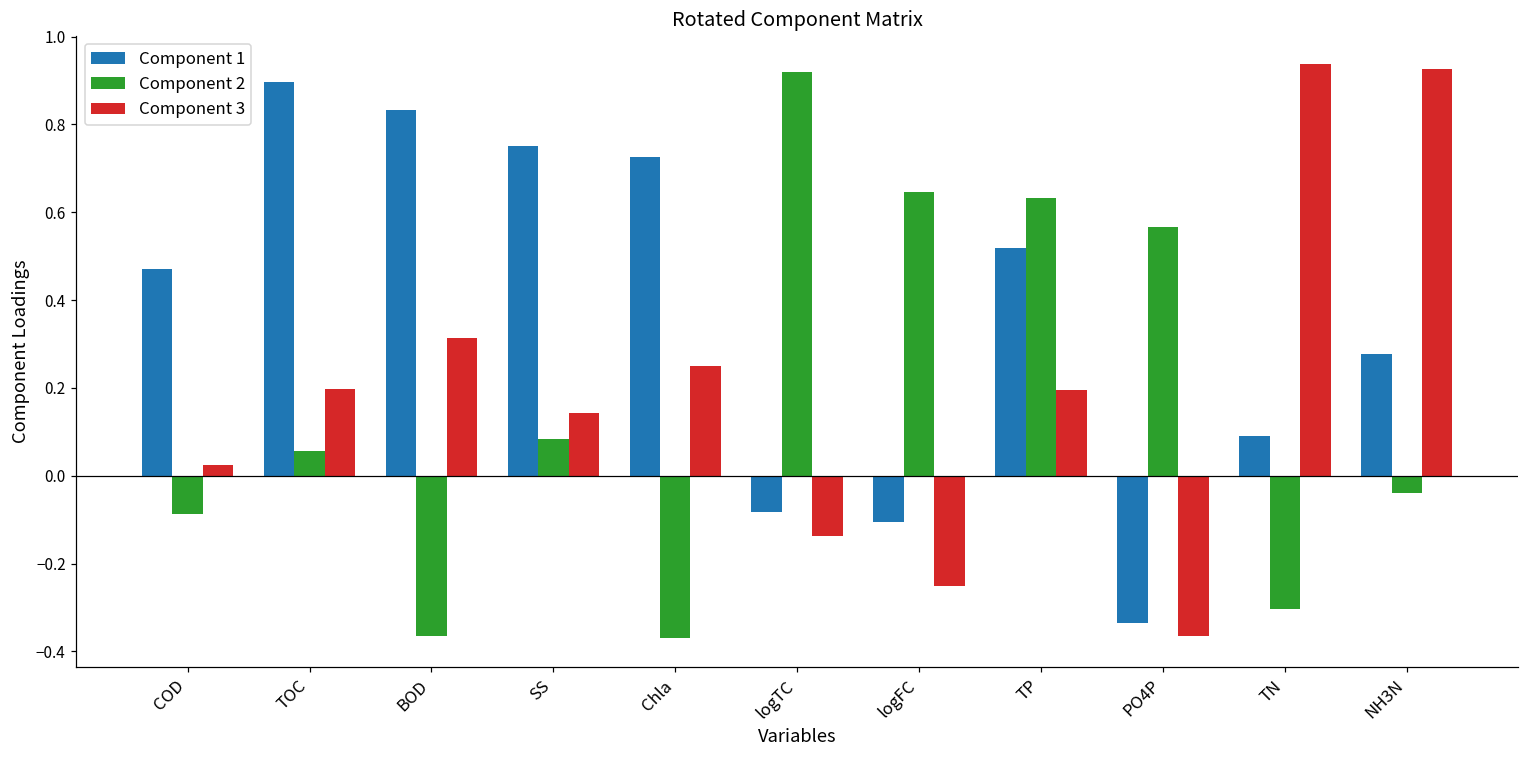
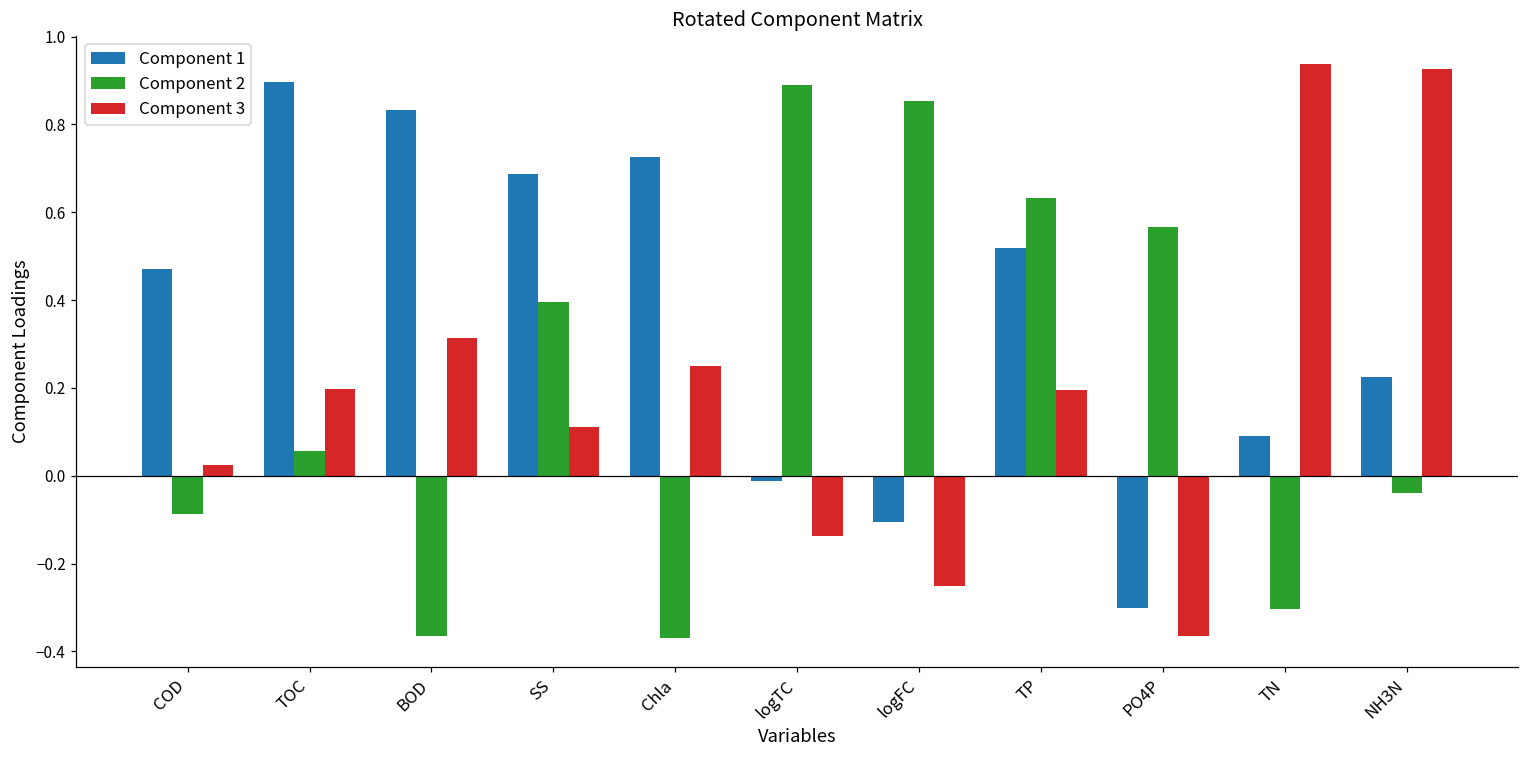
Component 1, SS: 0.75 -> 0.69
Component 2, SS: 0.08 -> 0.40
Component 3, SS: 0.14 -> 0.11
Component 1, logTC: -0.08 -> -0.01
Component 2, logTC: 0.92 -> 0.89
Component 2, logFC: 0.65 -> 0.85
Component 1, PO4P: -0.34 -> -0.30
Component 1, NH3N: 0.28 -> 0.22
